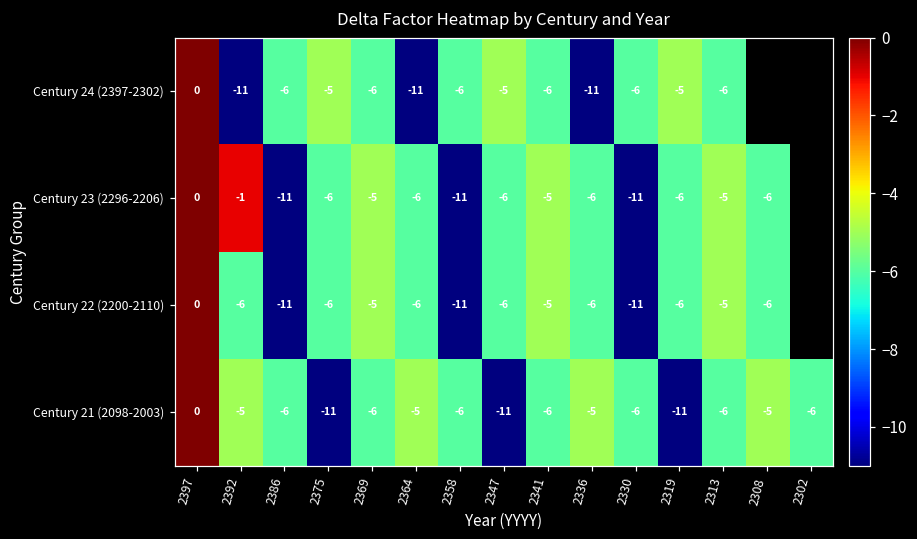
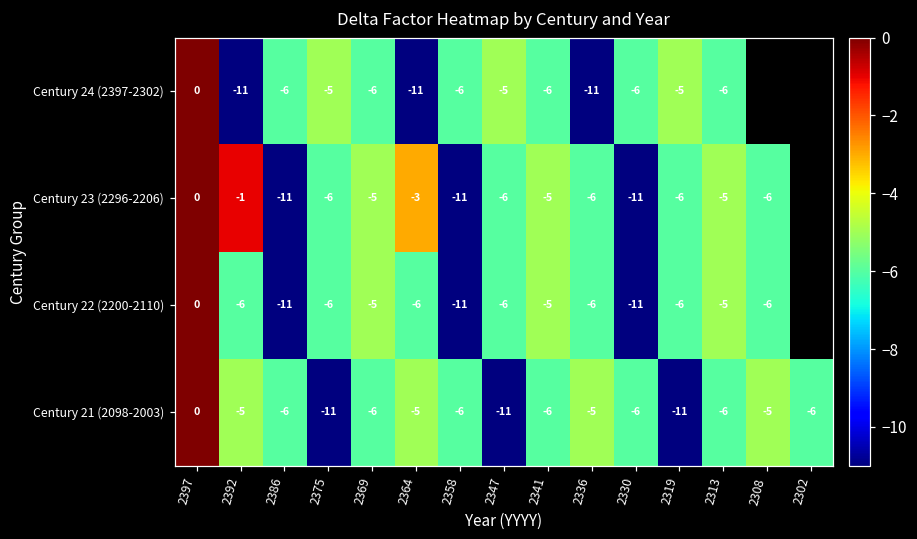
Century 23 (2296-2206), 2364: -6 -> -3
